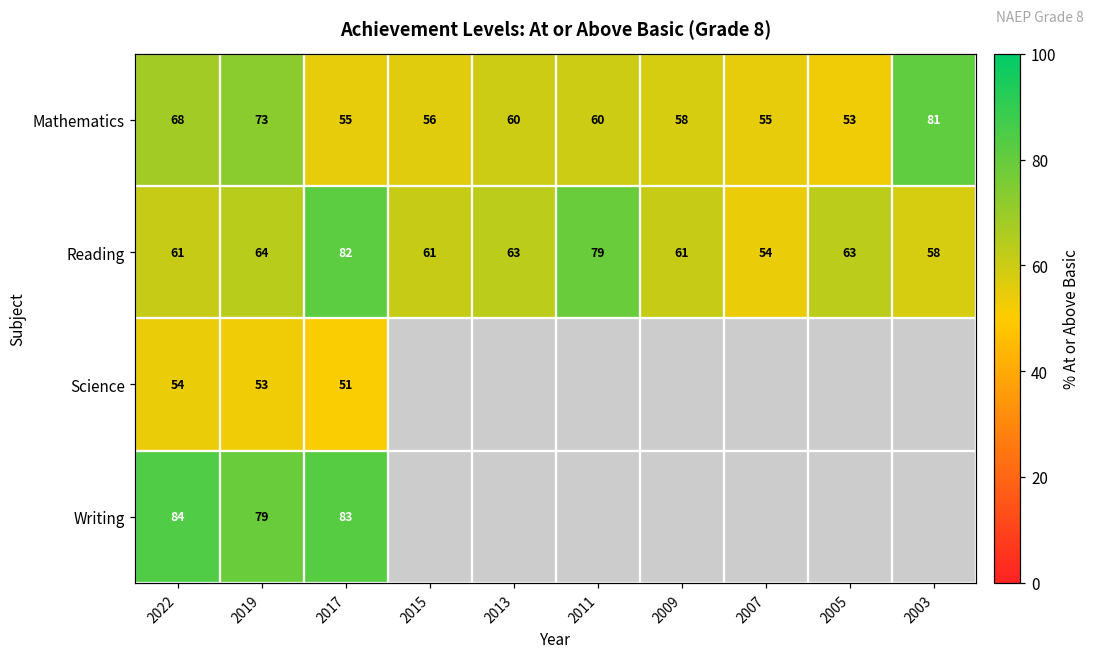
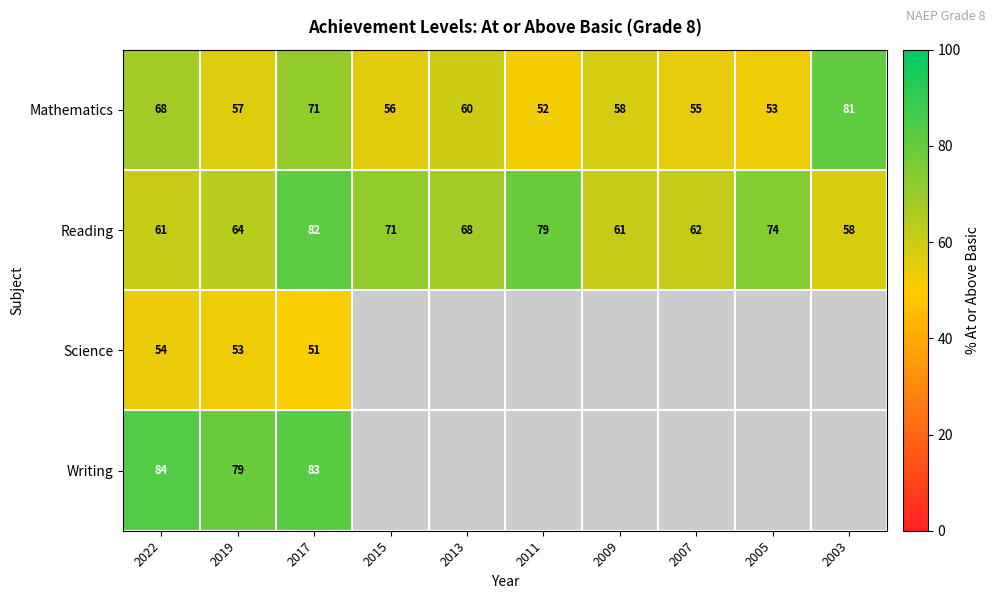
Mathematics, 2019: 73 -> 57
Mathematics, 2017: 55 -> 71
Mathematics, 2011: 60 -> 52
Reading, 2015: 61 -> 71
Reading, 2013: 63 -> 68
Reading, 2007: 54 -> 62
Reading, 2005: 63 -> 74
